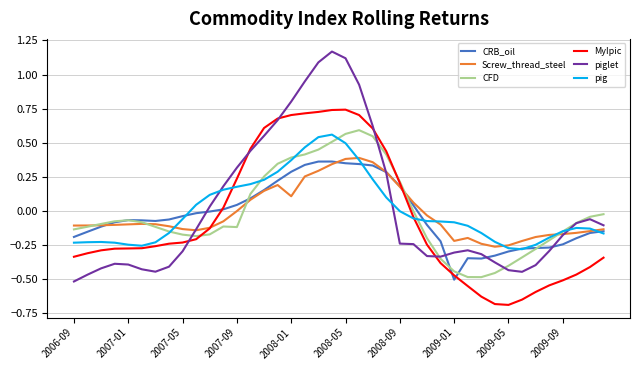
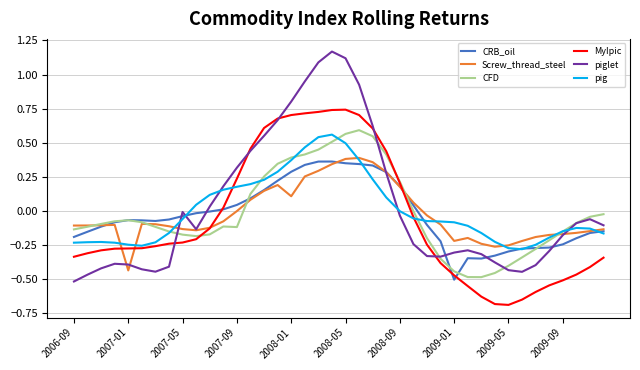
Screw_thread_steel, 2007-01: -0.10 -> -0.44
piglet, 2007-05: -0.30 -> -0.01
piglet, 2008-09: -0.24 -> -0.03
